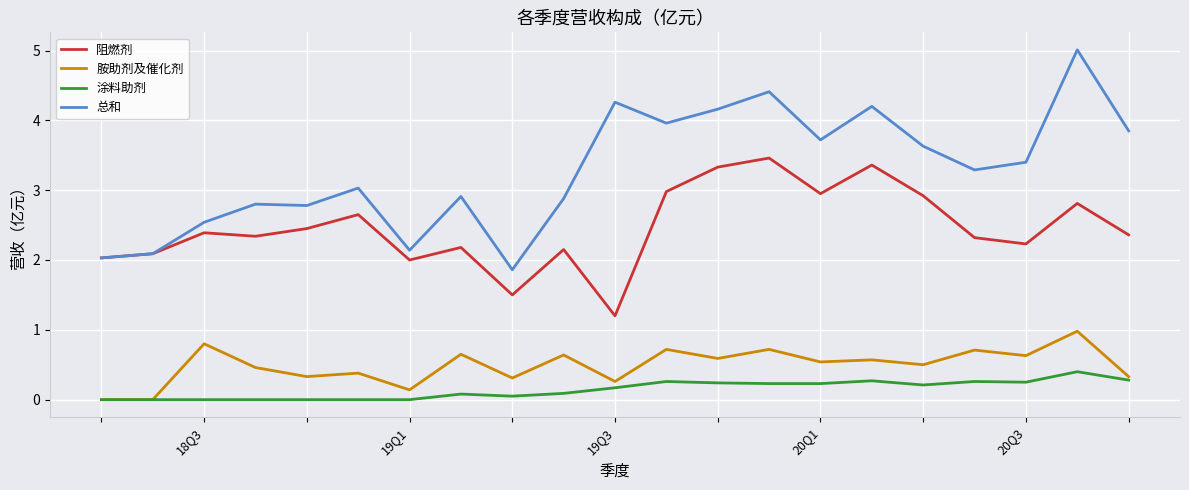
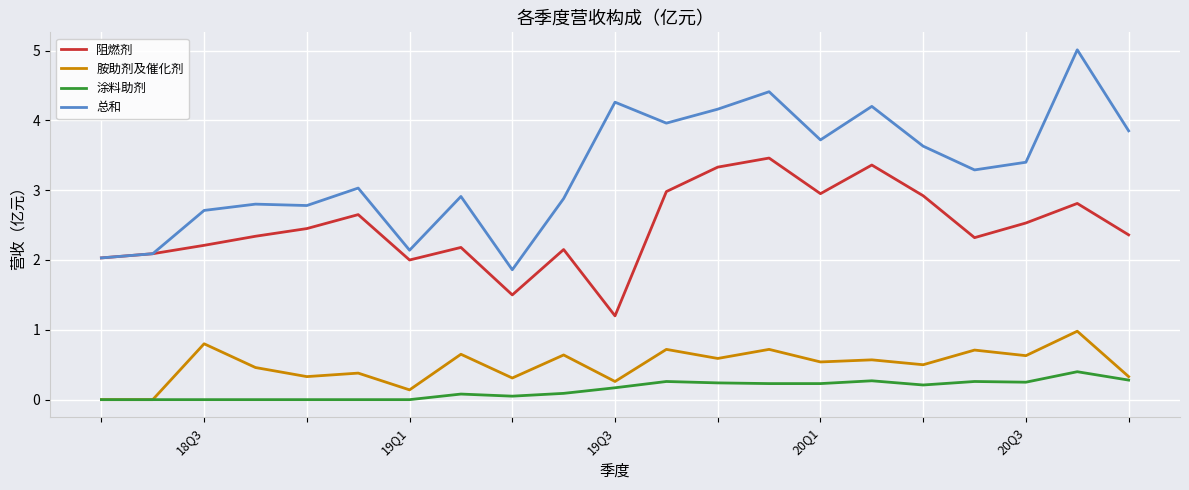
阻燃剂, 18Q3: 2.4 -> 2.2
总和, 18Q3: 2.5 -> 2.7
阻燃剂, 20Q3: 2.2 -> 2.5
